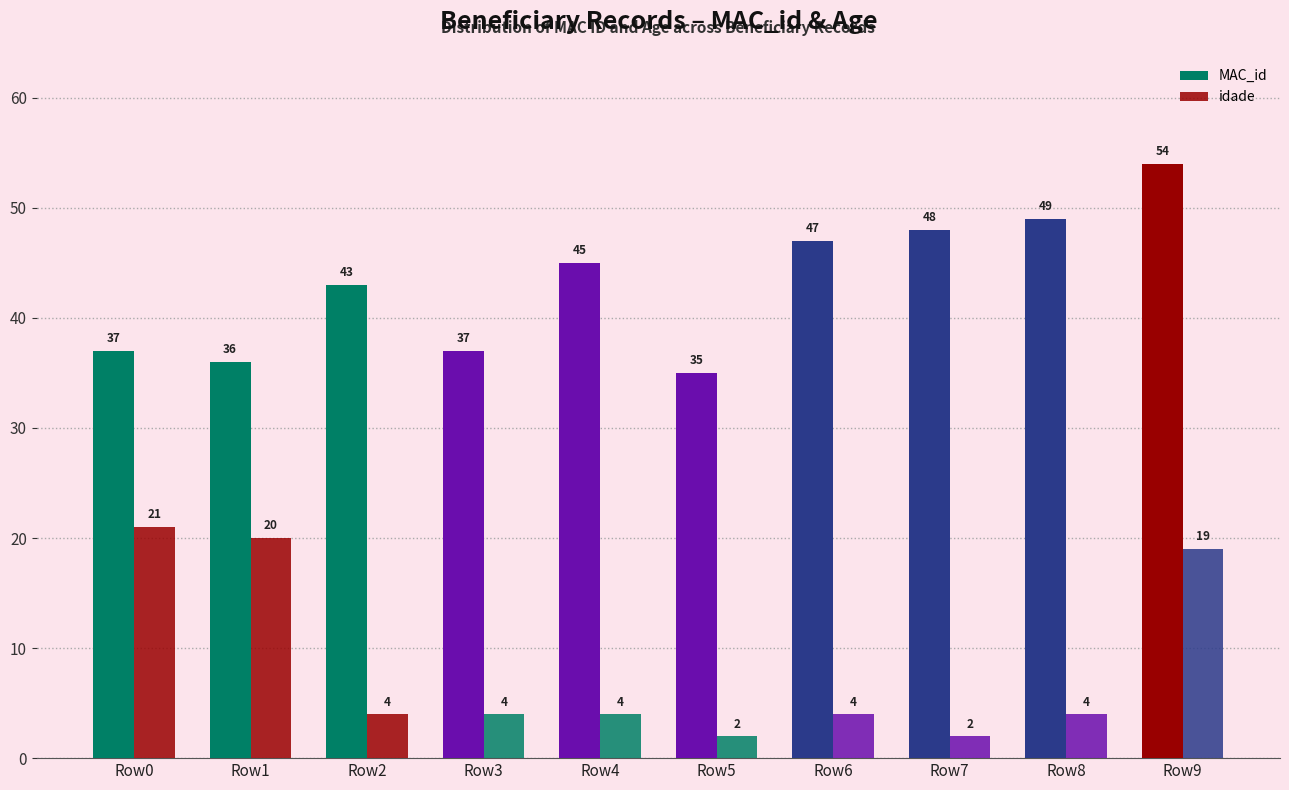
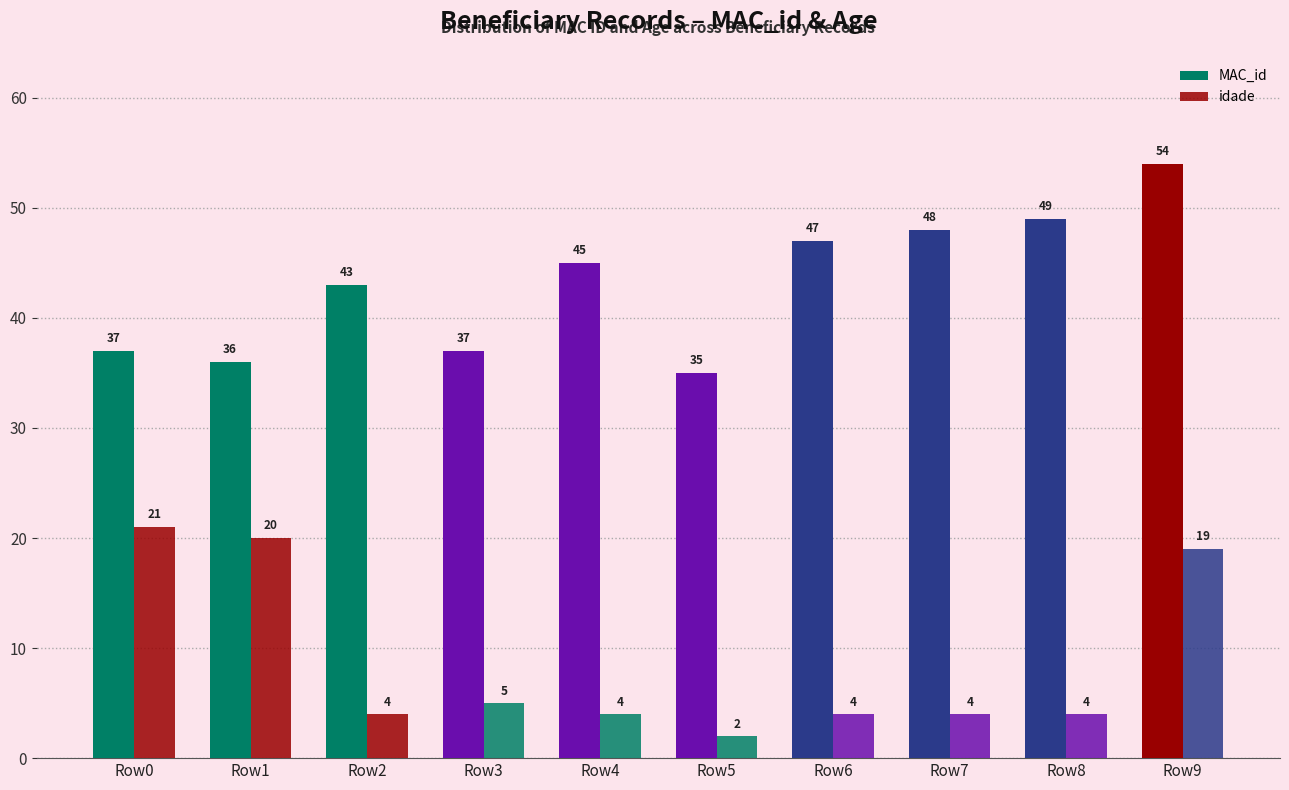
idade, Row3: 4 -> 5
idade, Row7: 2 -> 4
